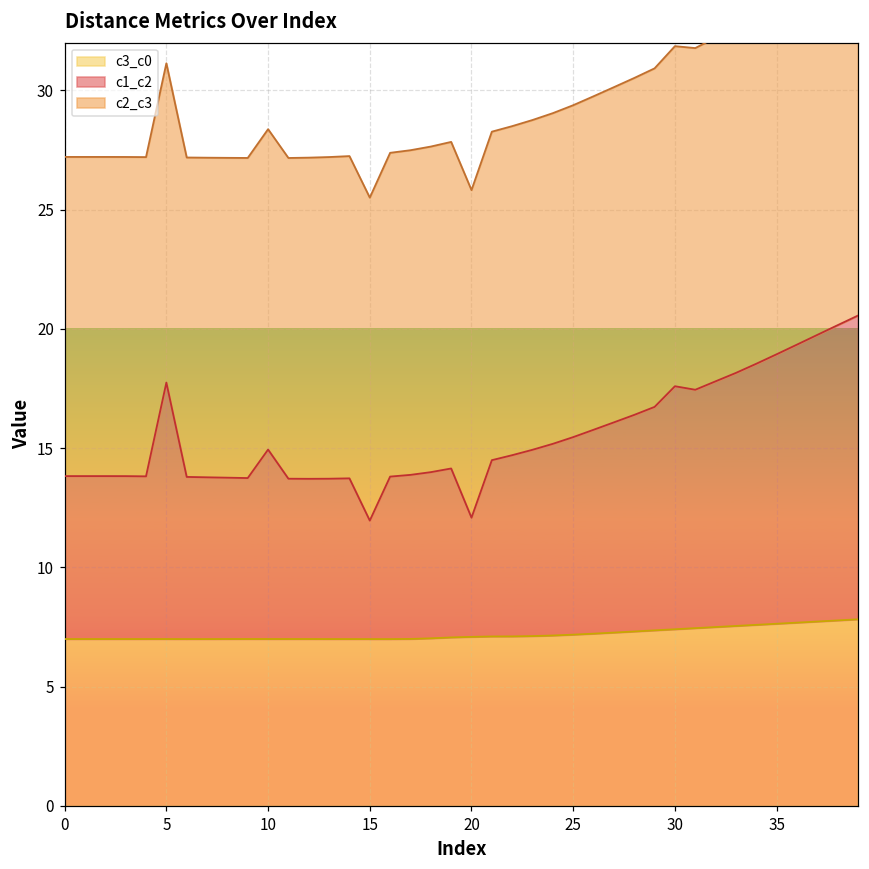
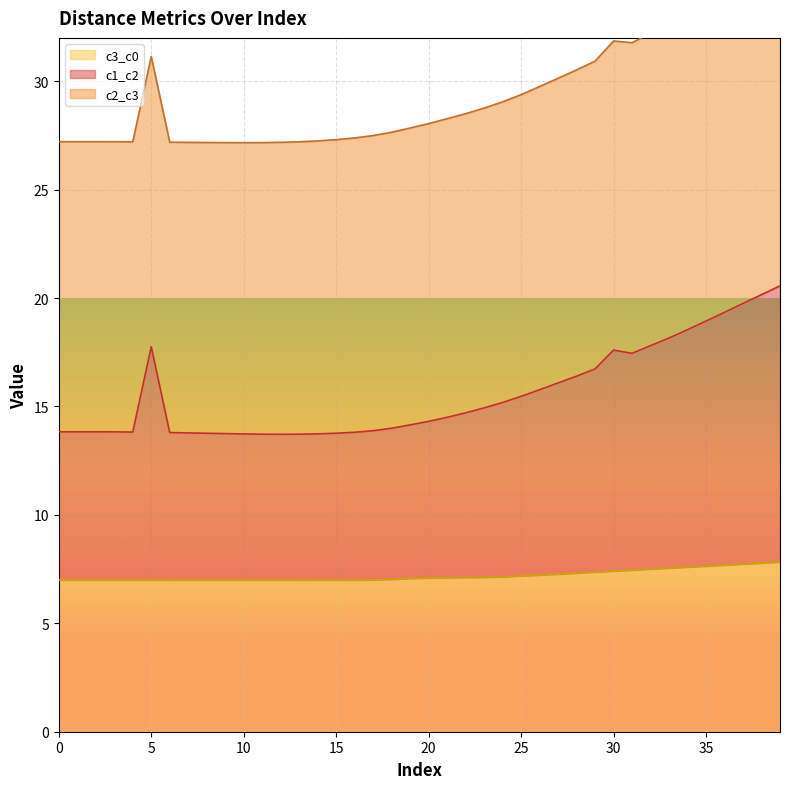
c1_c2, 10: 7.9 -> 6.7
c1_c2, 15: 5.0 -> 6.8
c1_c2, 20: 5.0 -> 7.2
